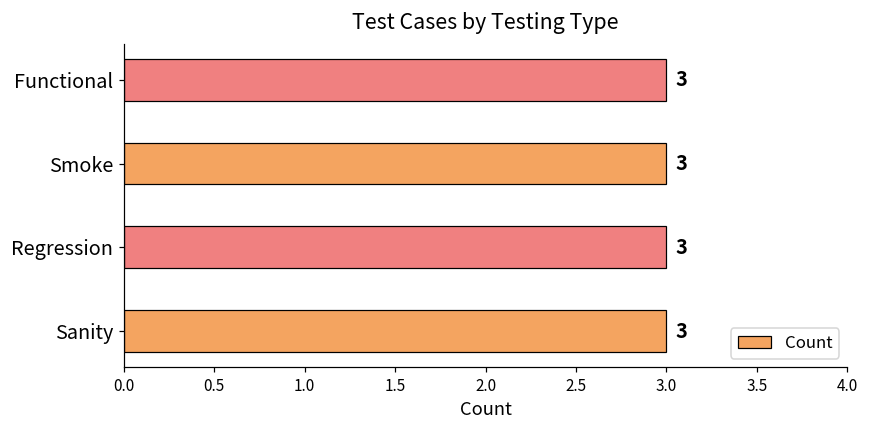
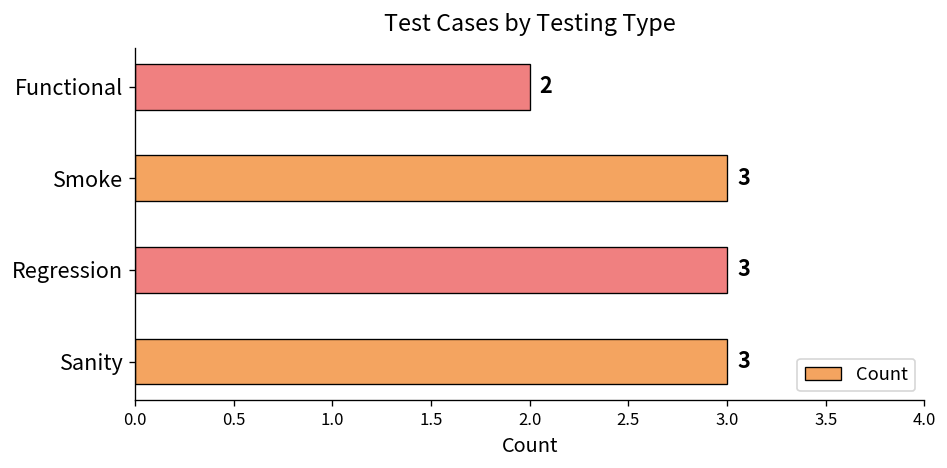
Functional: 3 -> 2
